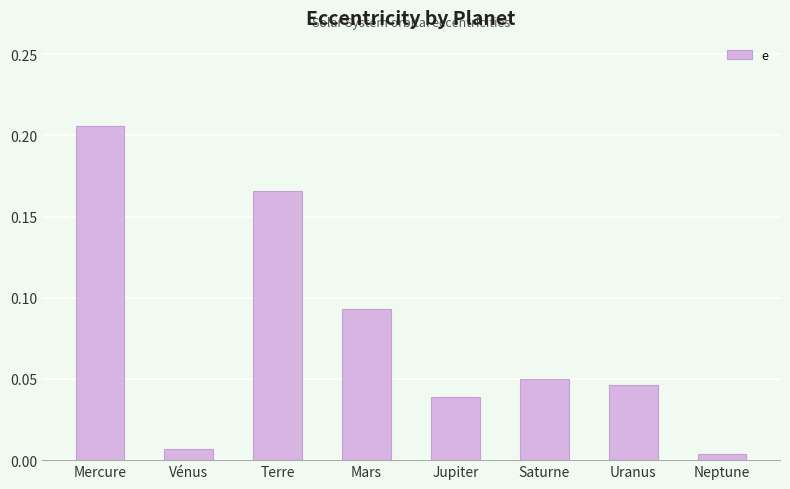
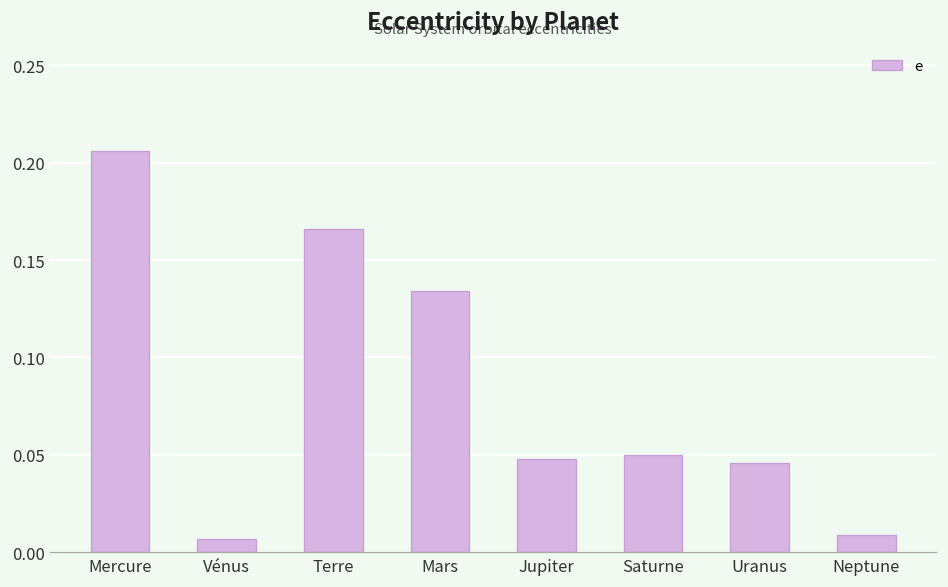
Mars: 0.093 -> 0.134
Jupiter: 0.039 -> 0.048
Neptune: 0.004 -> 0.009
